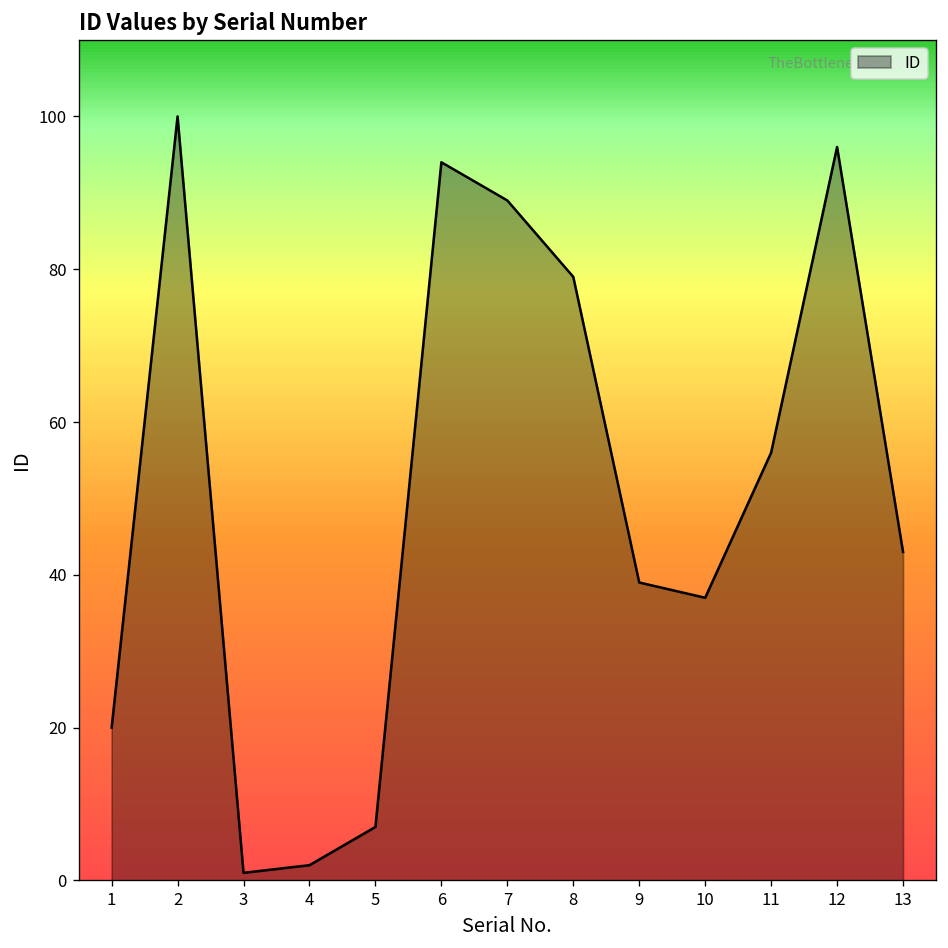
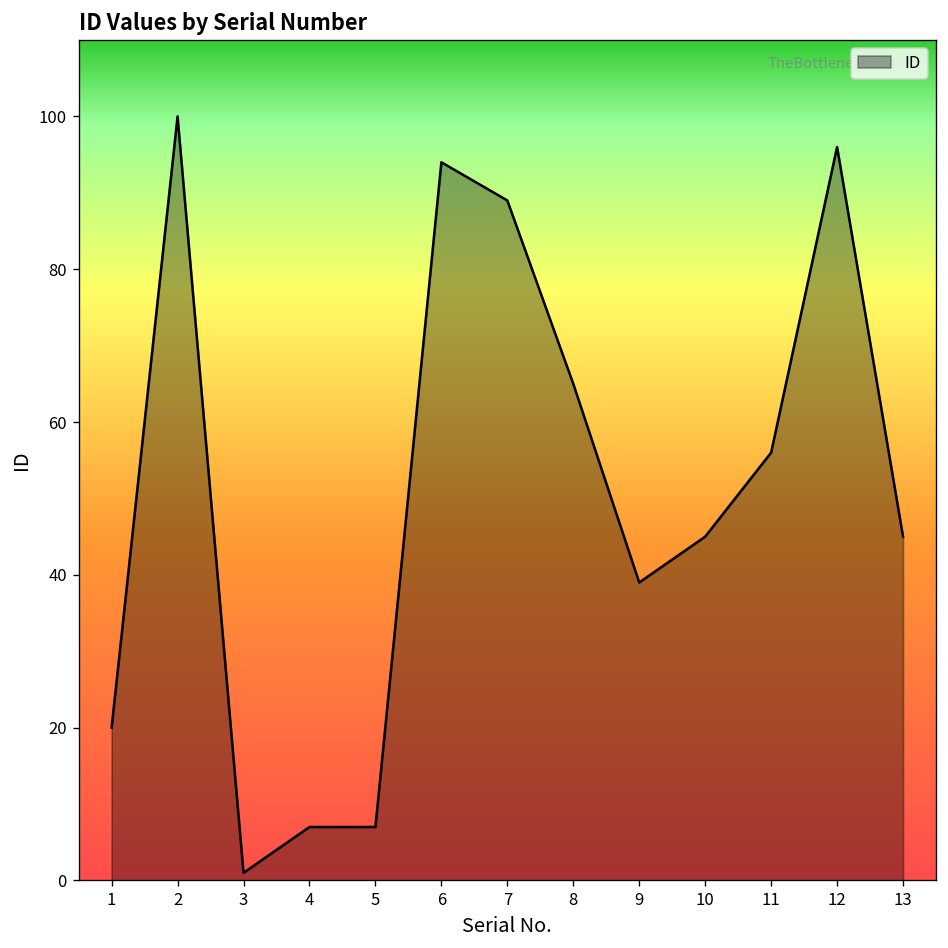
4: 2 -> 7
8: 79 -> 65
10: 37 -> 45
13: 43 -> 45
